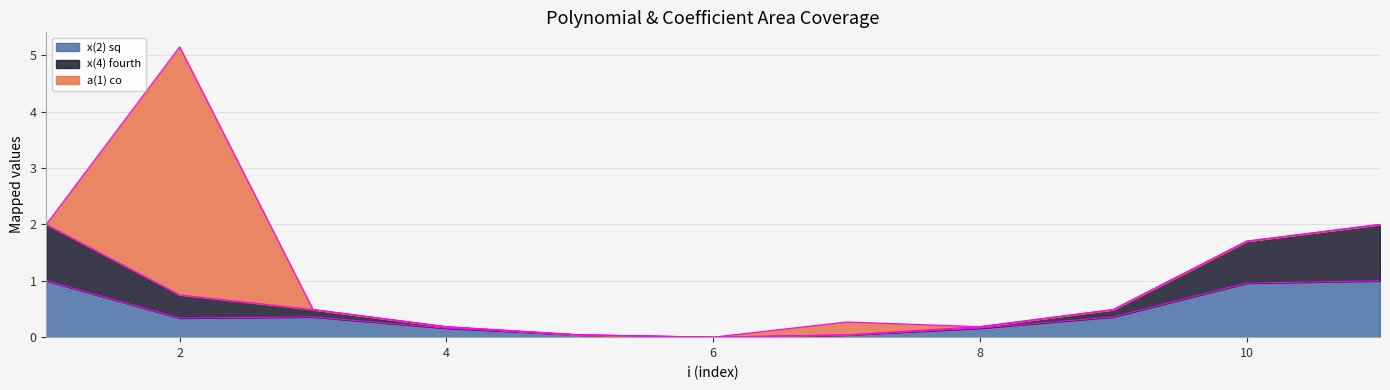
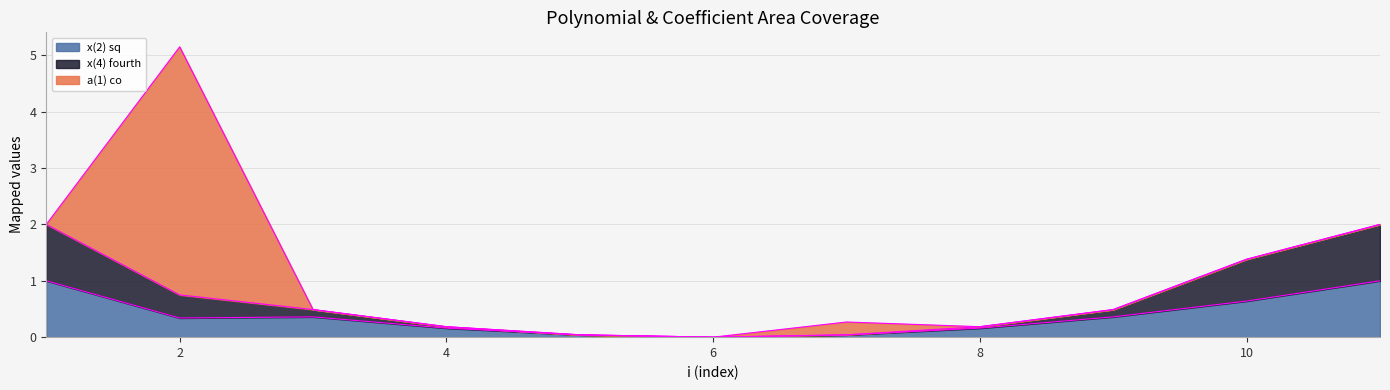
x(2) sq, 10: 1.0 -> 0.6
